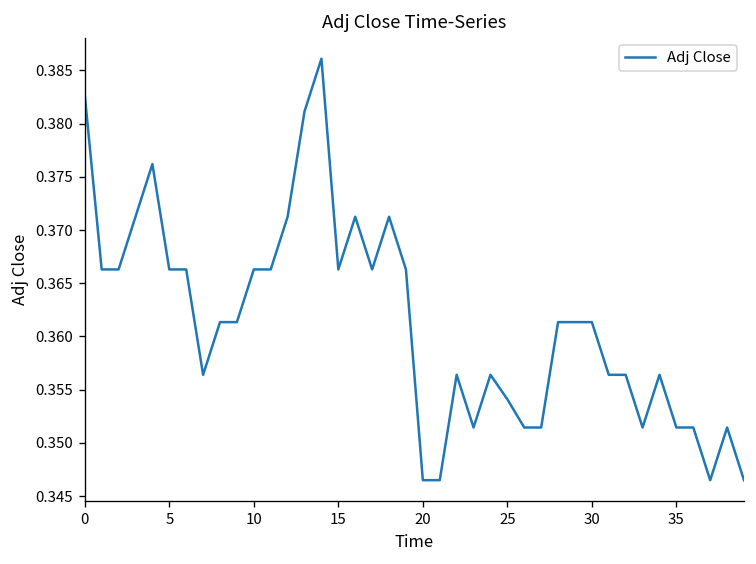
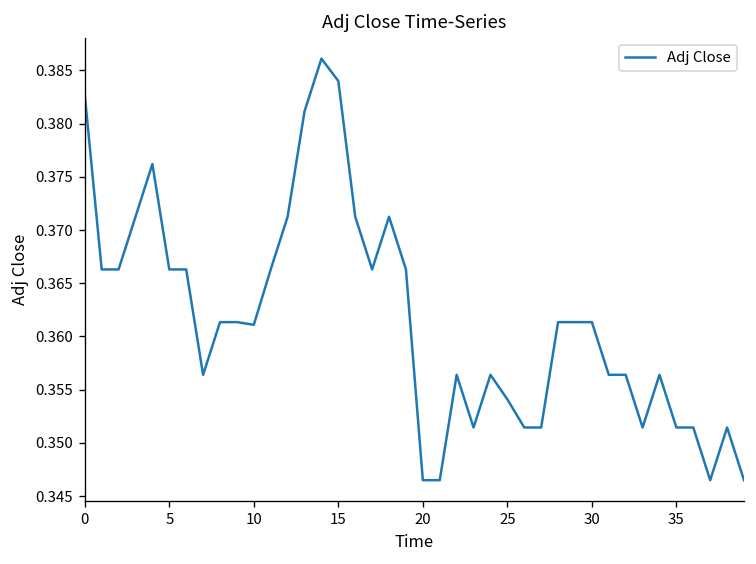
10: 0.366 -> 0.361
15: 0.366 -> 0.384
